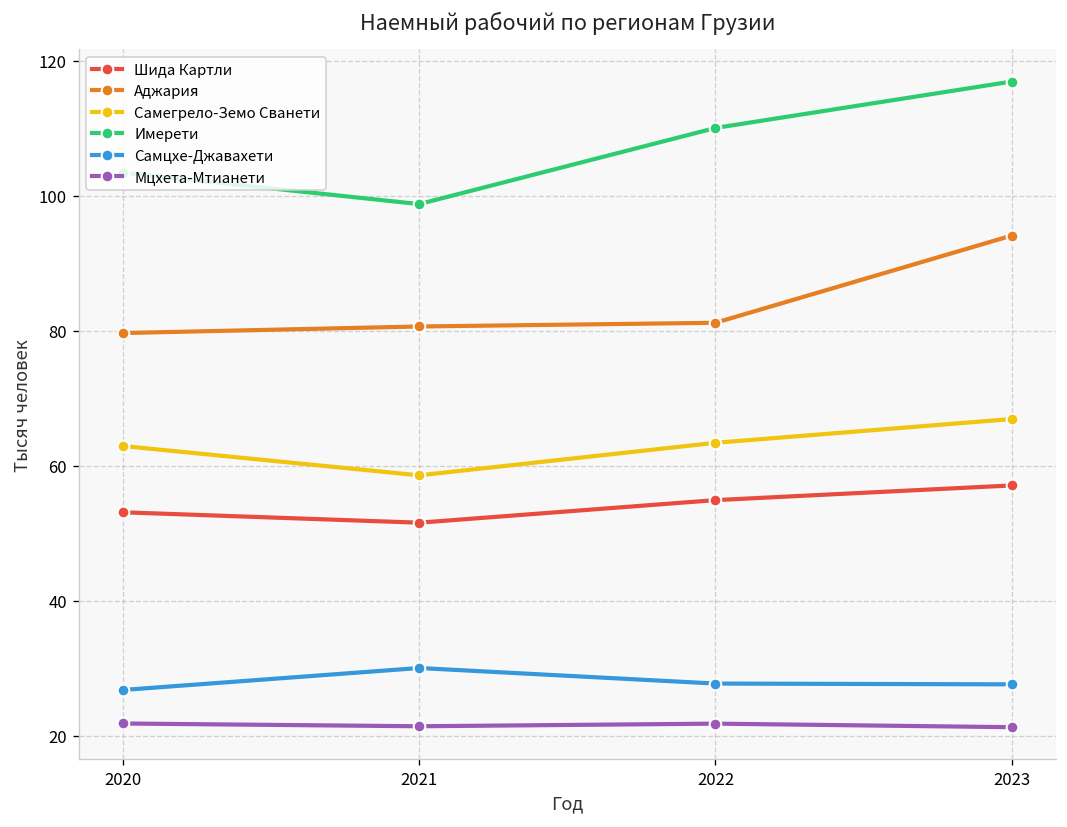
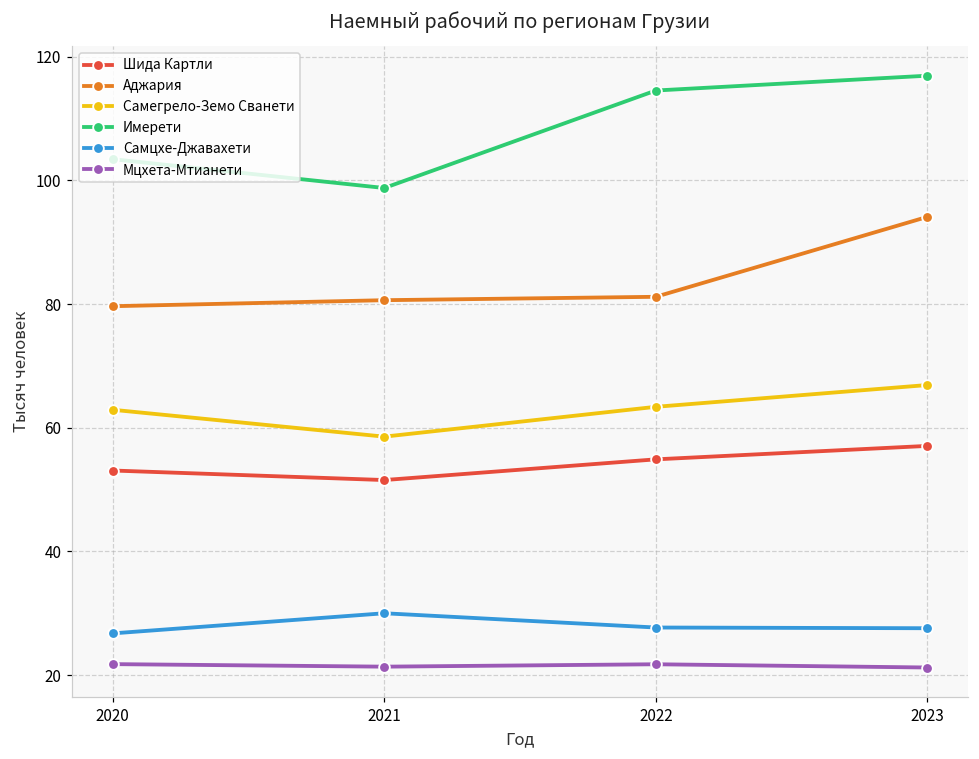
Имерети, 2022: 110 -> 115
